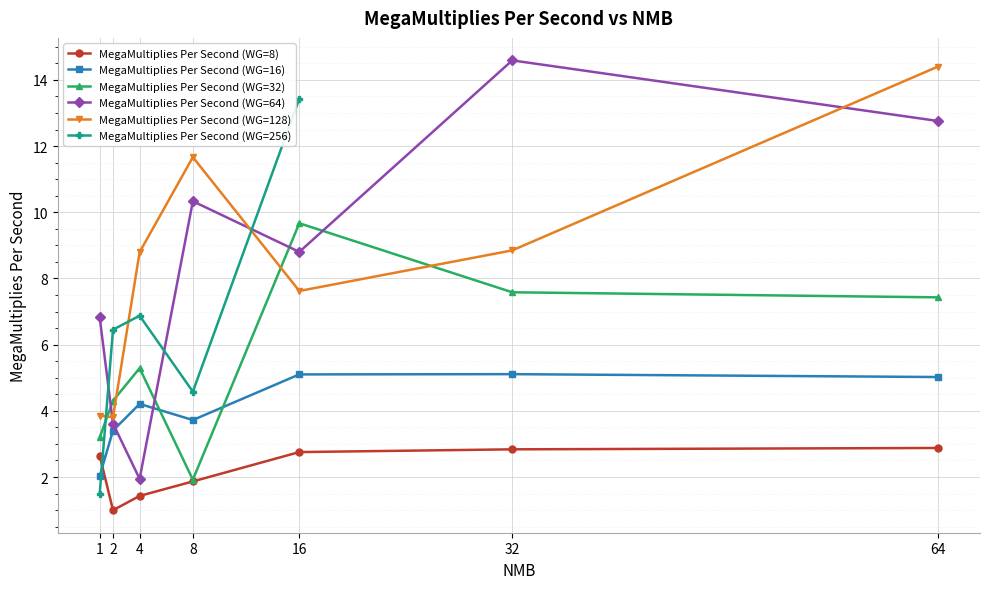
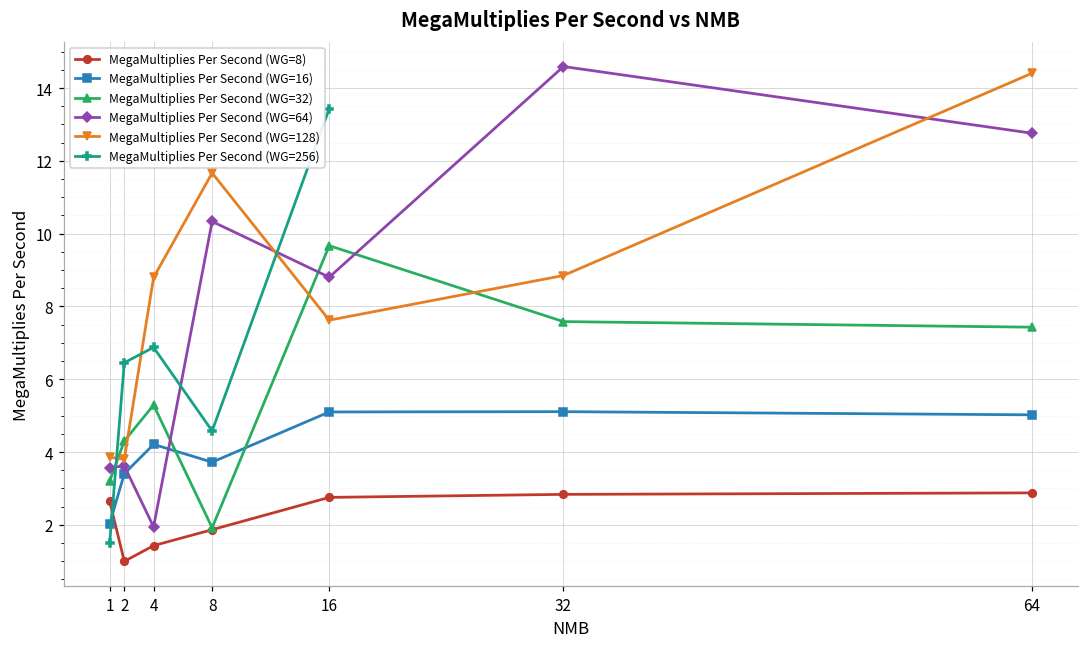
MegaMultiplies Per Second (WG=64), 1: 6.8 -> 3.6
